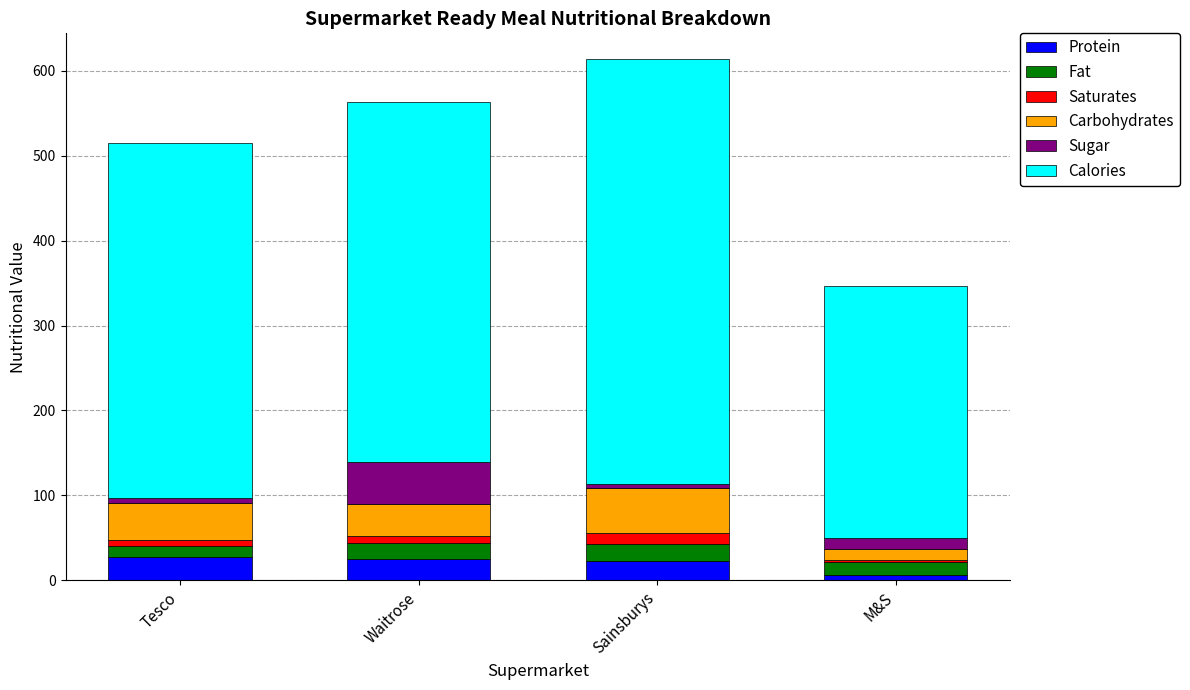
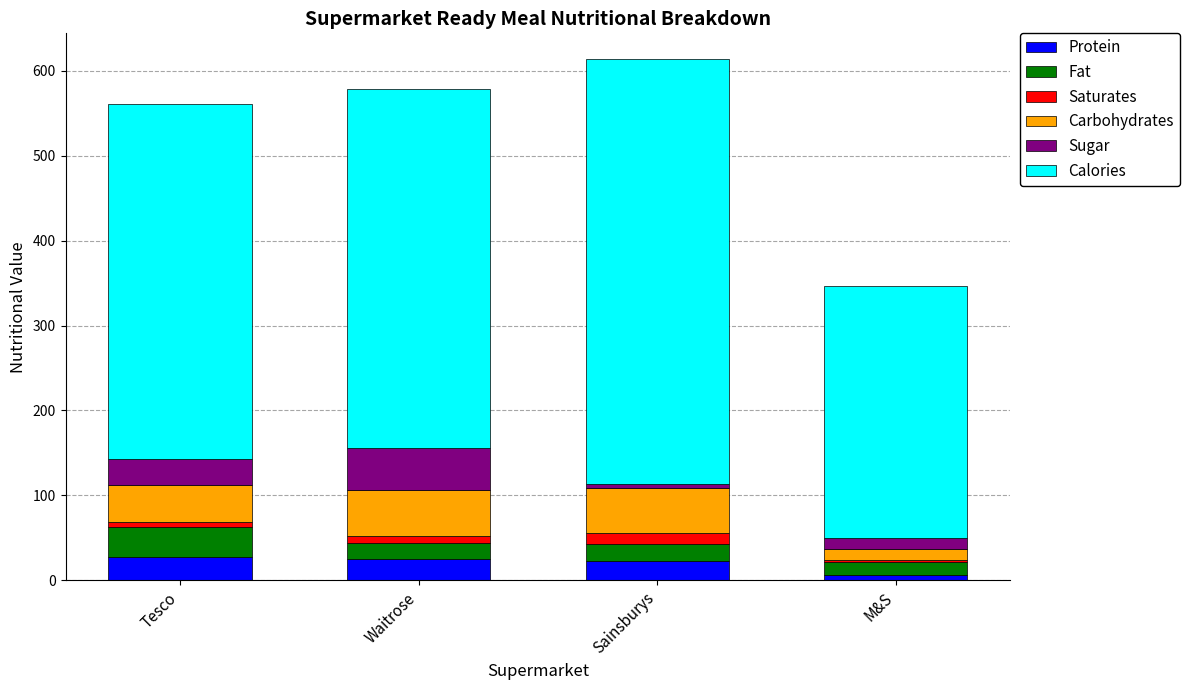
Fat, Tesco: 10 -> 40
Sugar, Tesco: 10 -> 30
Carbohydrates, Waitrose: 40 -> 50
